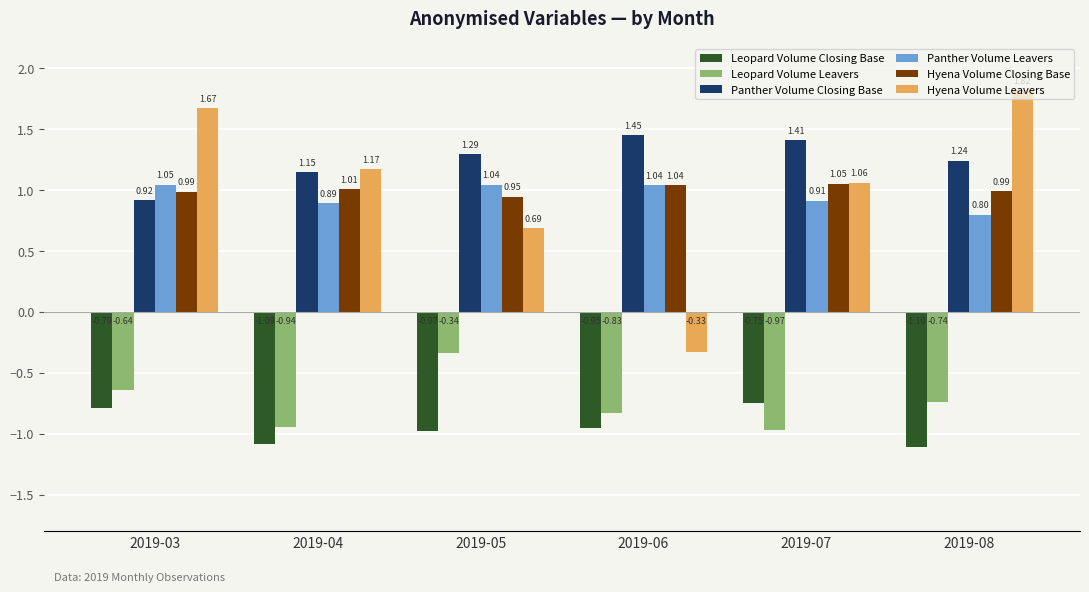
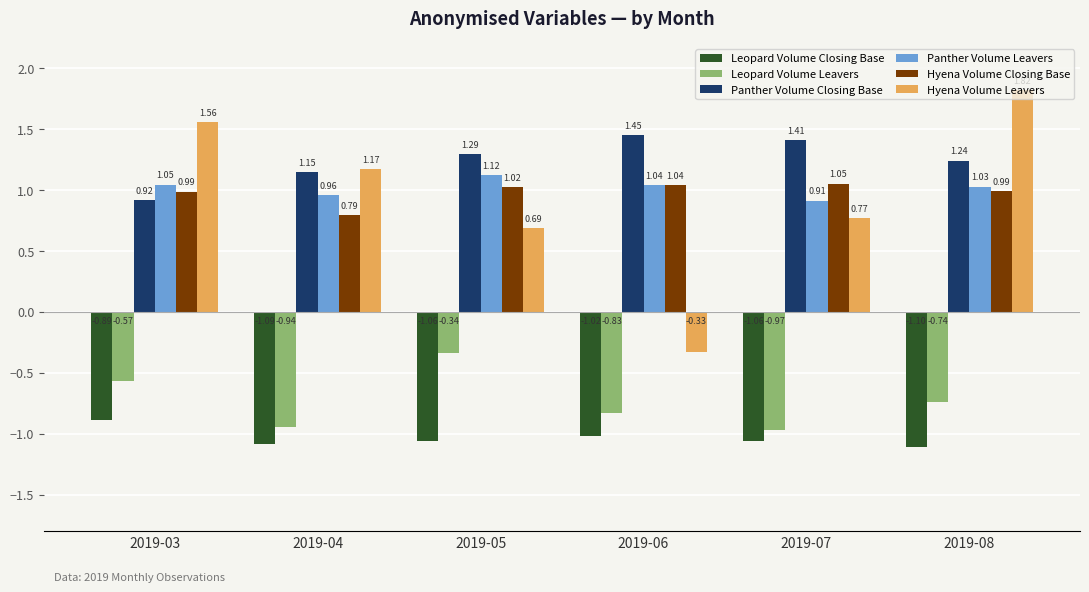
Leopard Volume Closing Base, 2019-03: -0.79 -> -0.89
Leopard Volume Leavers, 2019-03: -0.64 -> -0.57
Hyena Volume Leavers, 2019-03: 1.67 -> 1.56
Panther Volume Leavers, 2019-04: 0.89 -> 0.96
Hyena Volume Closing Base, 2019-04: 1.01 -> 0.79
Leopard Volume Closing Base, 2019-05: -0.97 -> -1.06
Panther Volume Leavers, 2019-05: 1.04 -> 1.12
Hyena Volume Closing Base, 2019-05: 0.95 -> 1.02
Leopard Volume Closing Base, 2019-06: -0.95 -> -1.02
Leopard Volume Closing Base, 2019-07: -0.75 -> -1.06
Hyena Volume Leavers, 2019-07: 1.06 -> 0.77
Panther Volume Leavers, 2019-08: 0.80 -> 1.03
